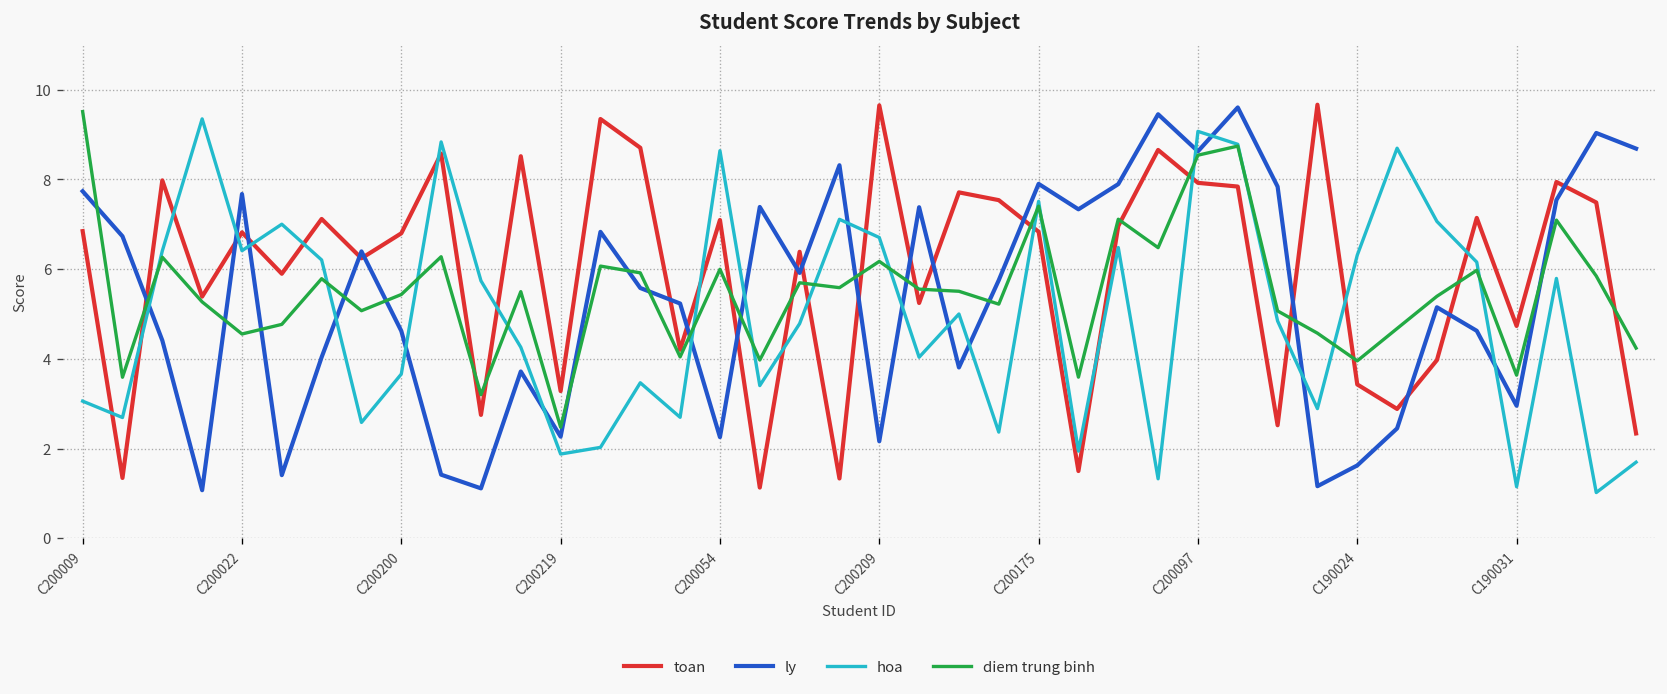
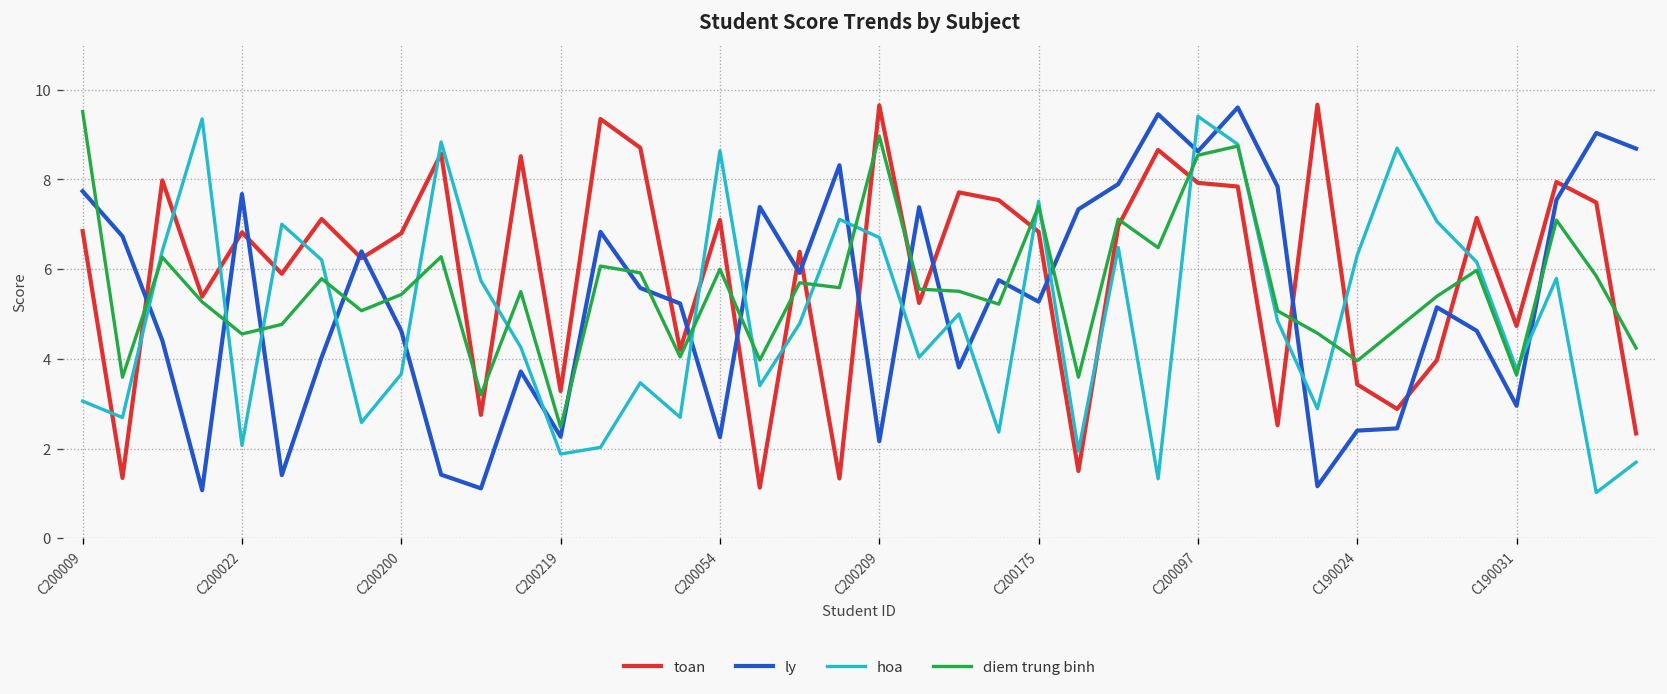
hoa, C200022: 6.4 -> 2.1
diem trung binh, C200209: 6.2 -> 9.0
ly, C200175: 7.9 -> 5.3
hoa, C200097: 9.1 -> 9.4
ly, C190024: 1.6 -> 2.4
hoa, C190031: 1.2 -> 3.8
